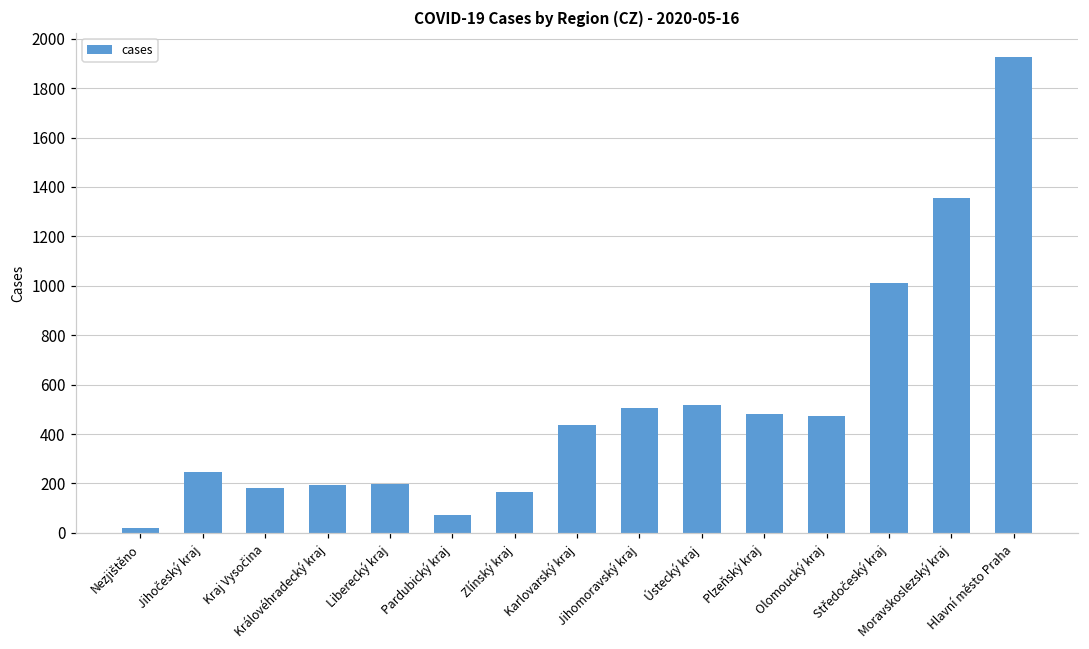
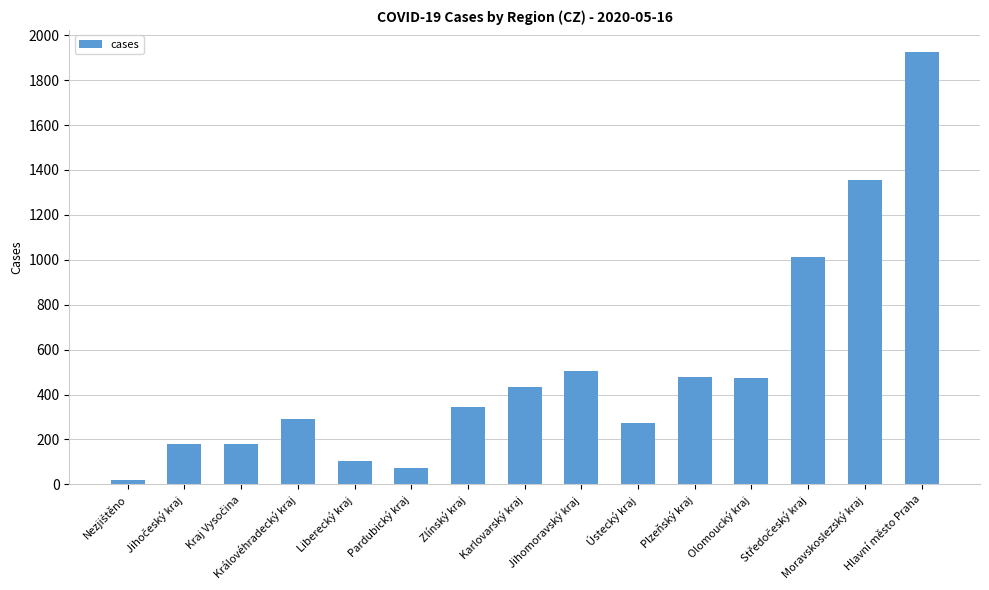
Jihočeský kraj: 250 -> 180
Královéhradecký kraj: 190 -> 290
Liberecký kraj: 200 -> 100
Zlínský kraj: 170 -> 340
Ústecký kraj: 520 -> 270
